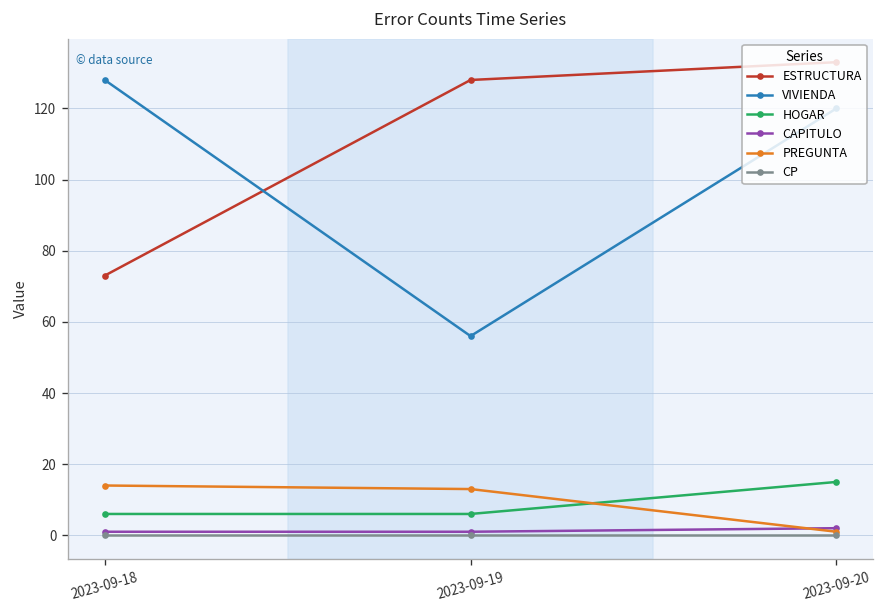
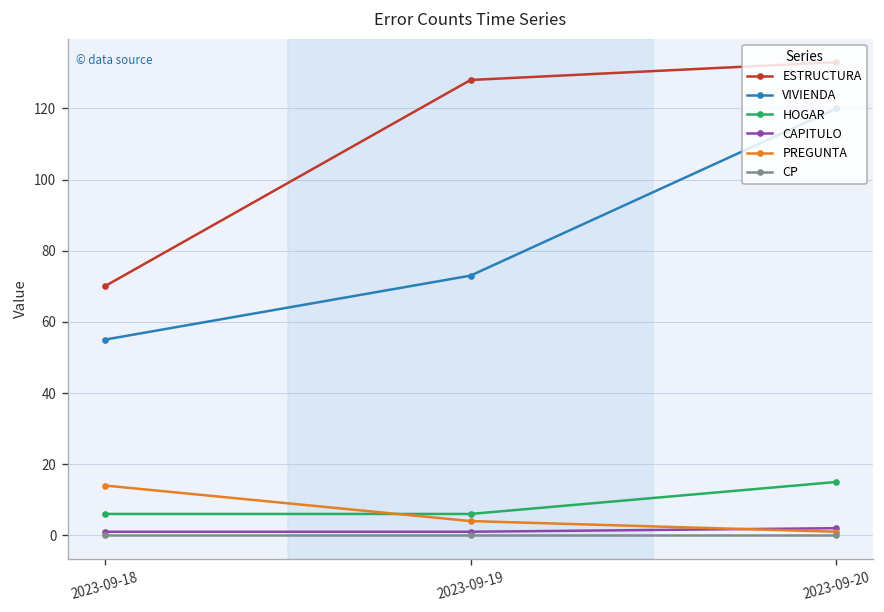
ESTRUCTURA, 2023-09-18: 73 -> 70
VIVIENDA, 2023-09-18: 128 -> 55
VIVIENDA, 2023-09-19: 56 -> 73
PREGUNTA, 2023-09-19: 13 -> 4
